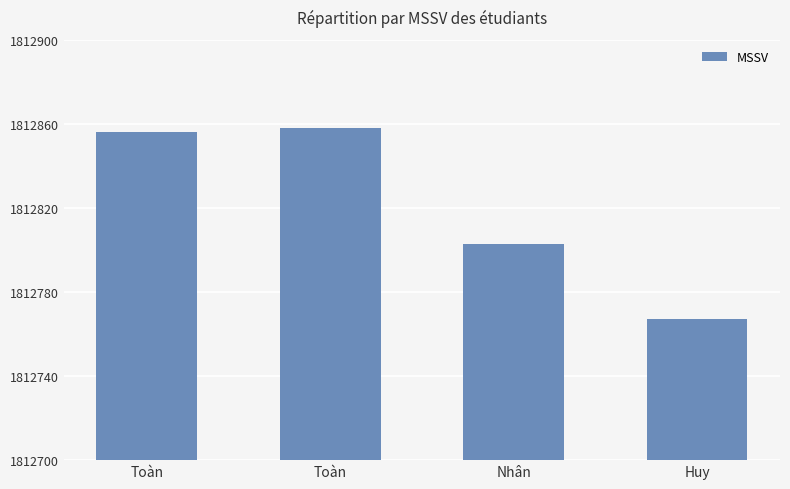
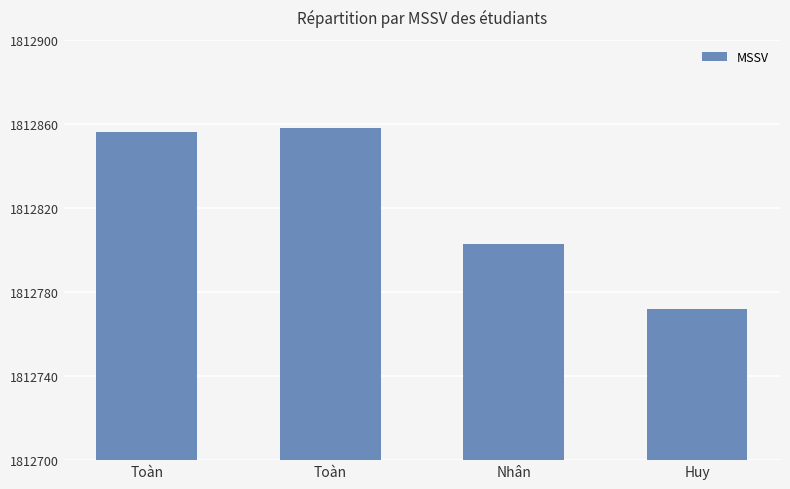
Huy: 1812767 -> 1812772
